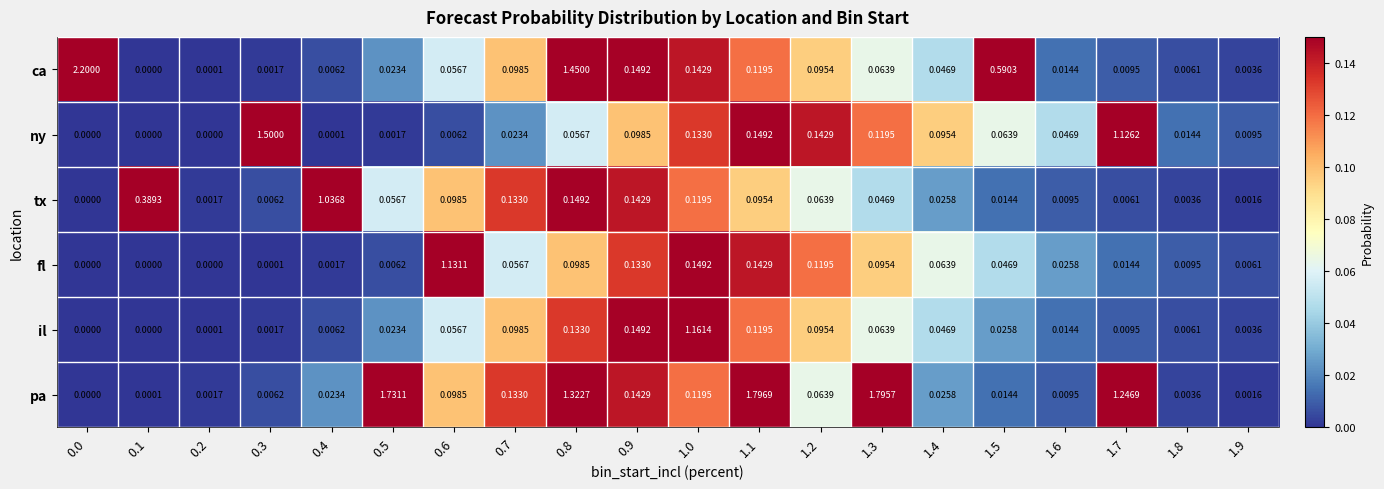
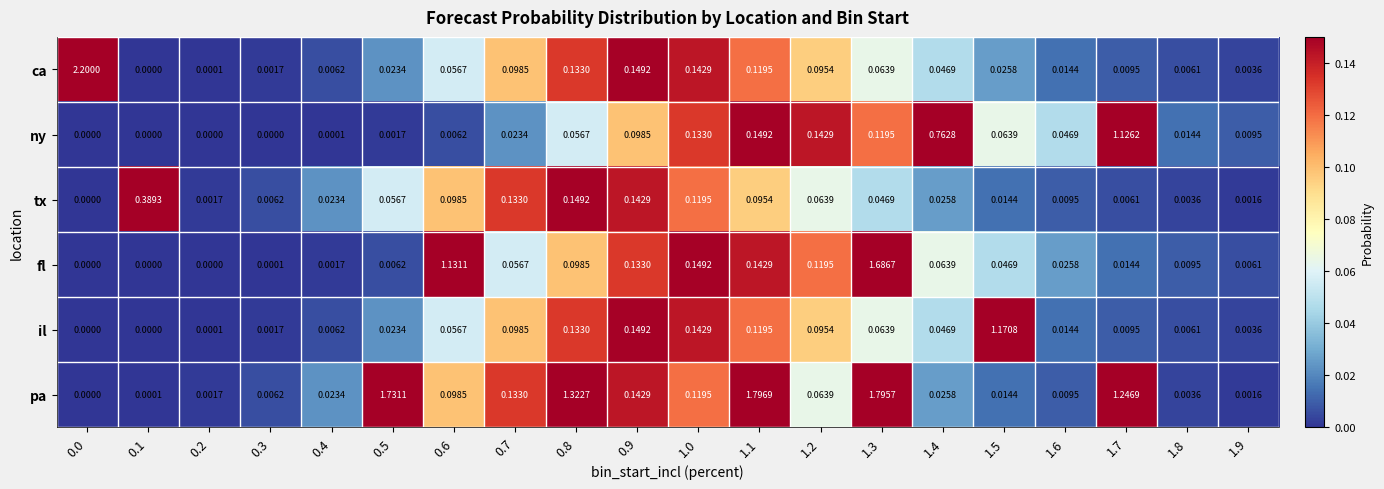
ca, 0.8: 1.4500 -> 0.1330
ca, 1.5: 0.5903 -> 0.0258
ny, 0.3: 1.5000 -> 0.0000
ny, 1.4: 0.0954 -> 0.7628
tx, 0.4: 1.0368 -> 0.0234
fl, 1.3: 0.0954 -> 1.6867
il, 1.0: 1.1614 -> 0.1429
il, 1.5: 0.0258 -> 1.1708
